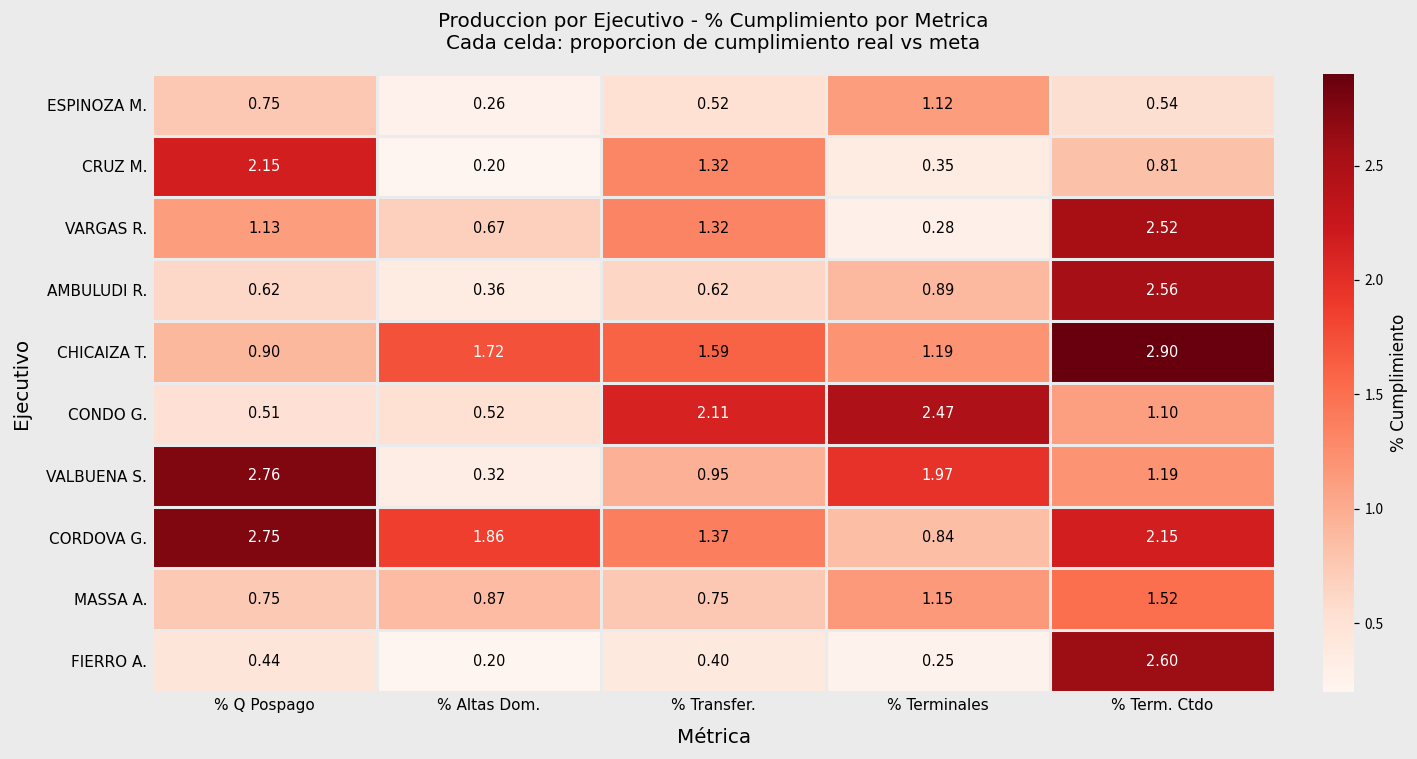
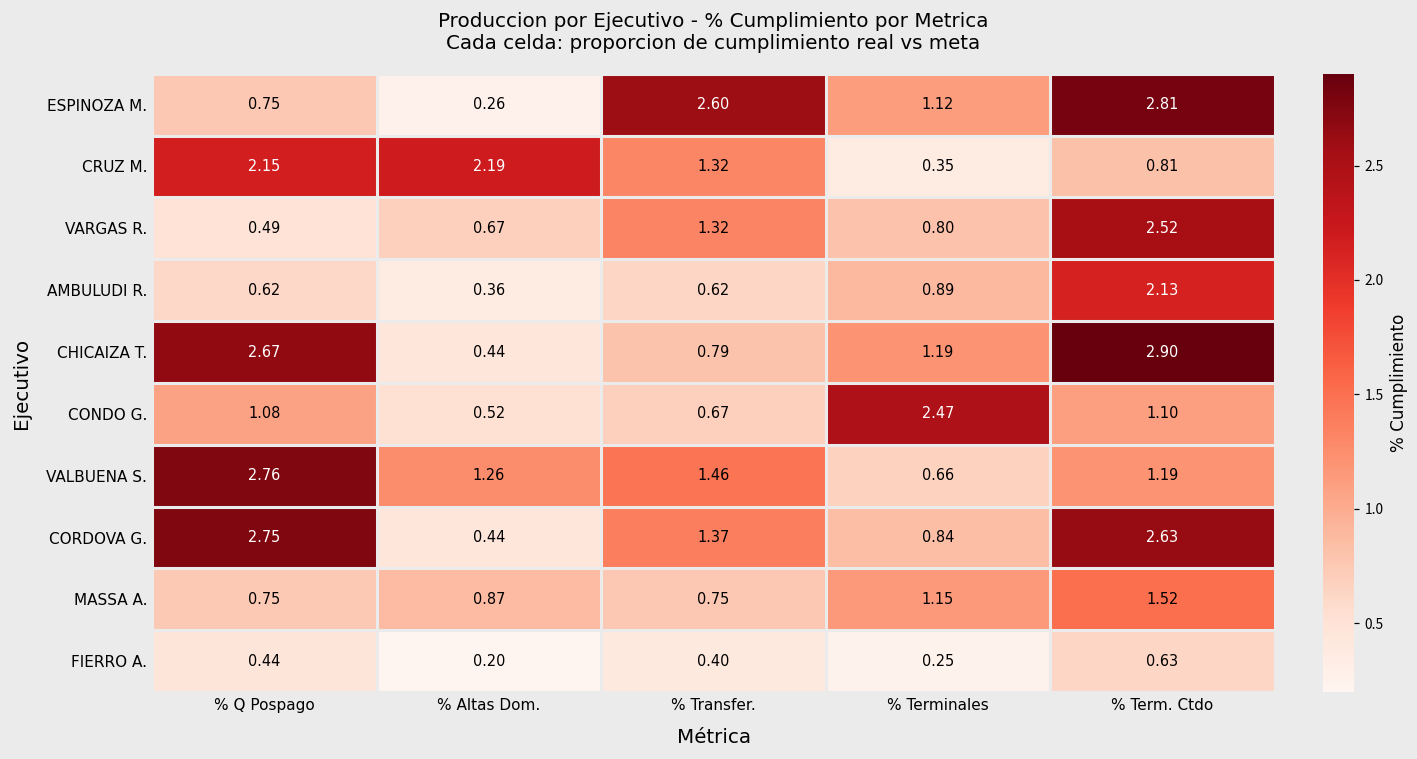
ESPINOZA M., % Transfer.: 0.52 -> 2.60
ESPINOZA M., % Term. Ctdo: 0.54 -> 2.81
CRUZ M., % Altas Dom.: 0.20 -> 2.19
VARGAS R., % Q Pospago: 1.13 -> 0.49
VARGAS R., % Terminales: 0.28 -> 0.80
AMBULUDI R., % Term. Ctdo: 2.56 -> 2.13
CHICAIZA T., % Q Pospago: 0.90 -> 2.67
CHICAIZA T., % Altas Dom.: 1.72 -> 0.44
CHICAIZA T., % Transfer.: 1.59 -> 0.79
CONDO G., % Q Pospago: 0.51 -> 1.08
CONDO G., % Transfer.: 2.11 -> 0.67
VALBUENA S., % Altas Dom.: 0.32 -> 1.26
VALBUENA S., % Transfer.: 0.95 -> 1.46
VALBUENA S., % Terminales: 1.97 -> 0.66
CORDOVA G., % Altas Dom.: 1.86 -> 0.44
CORDOVA G., % Term. Ctdo: 2.15 -> 2.63
FIERRO A., % Term. Ctdo: 2.60 -> 0.63
